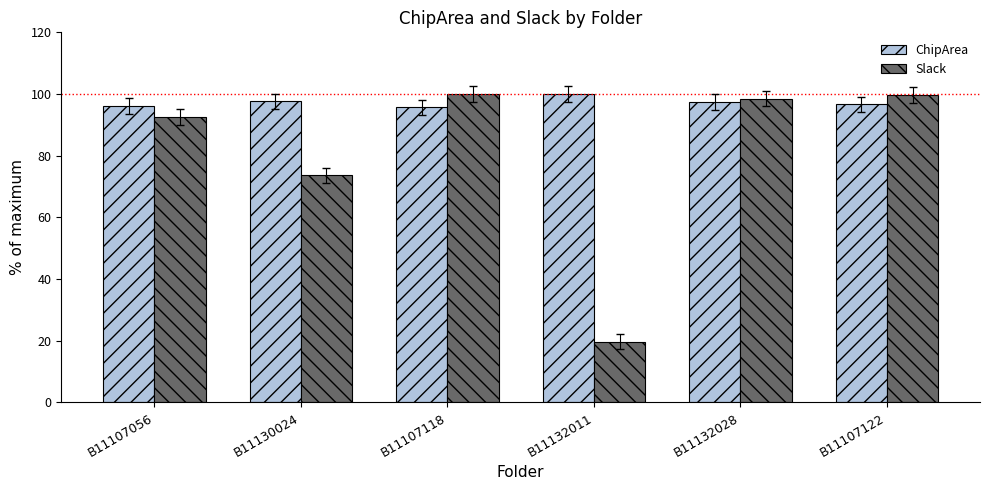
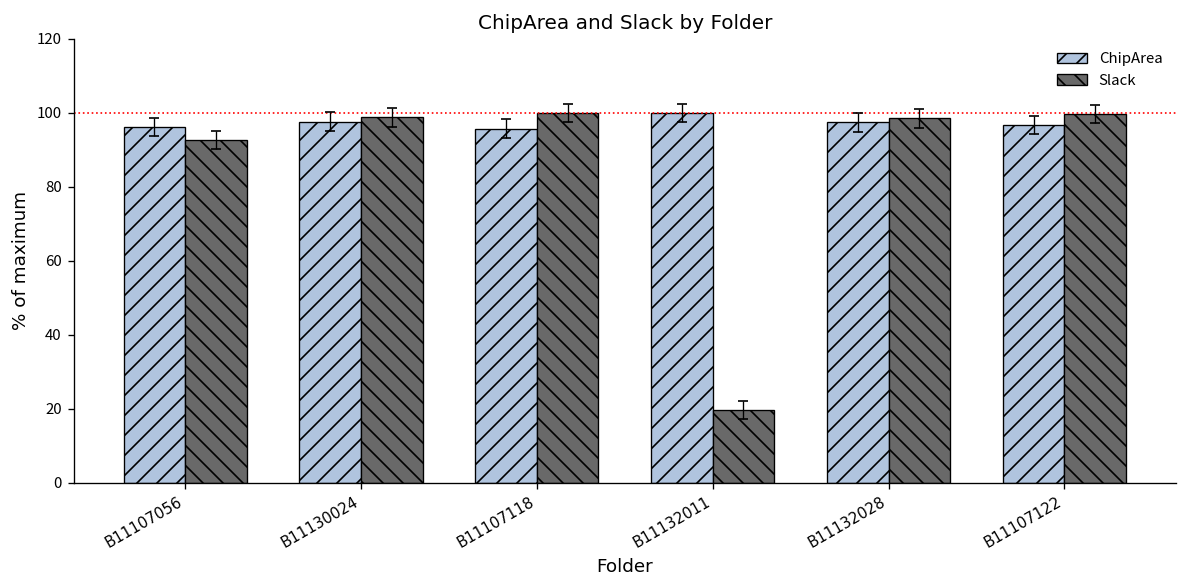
Slack, B11130024: 74 -> 99
